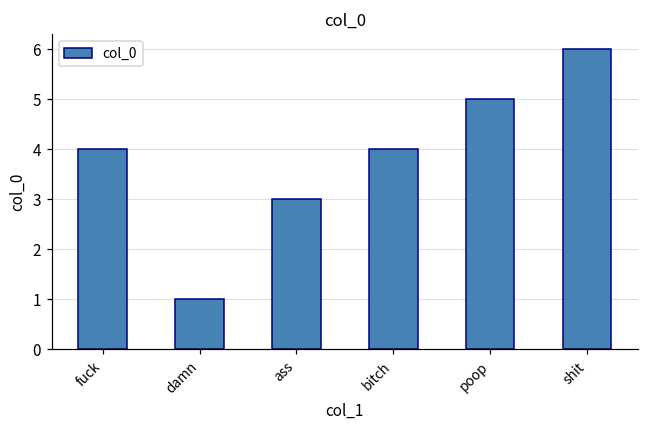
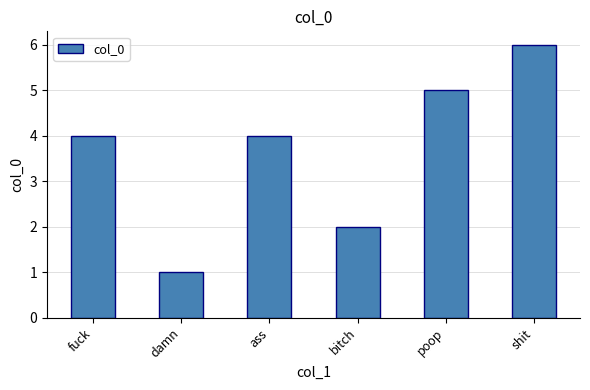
ass: 3 -> 4
bitch: 4 -> 2
